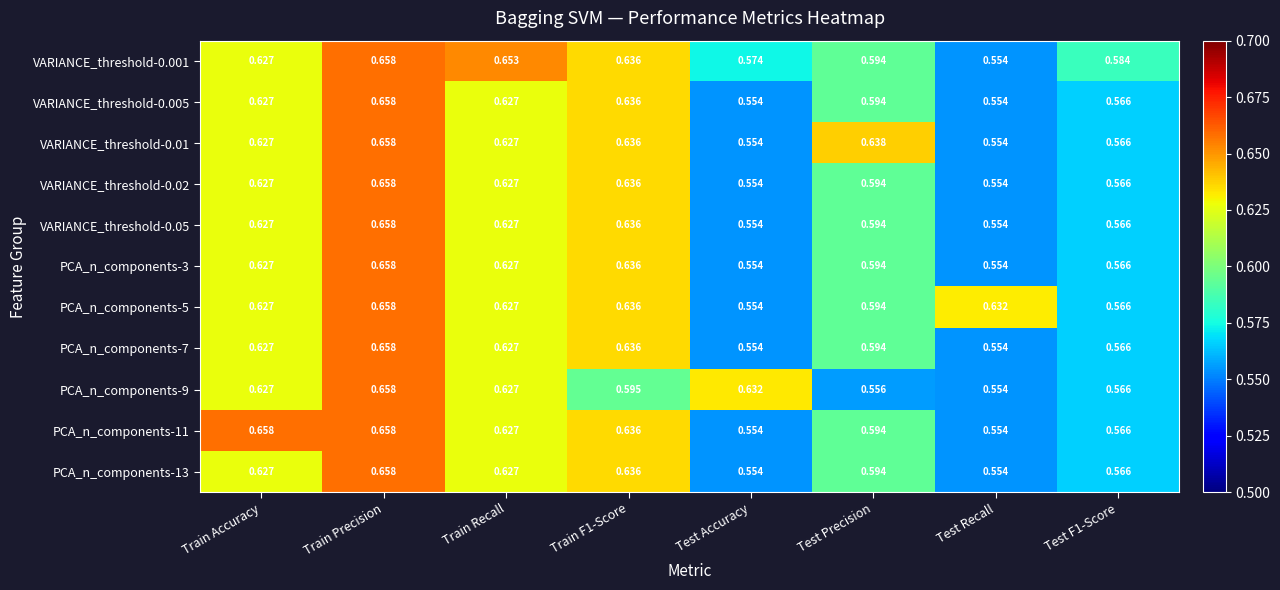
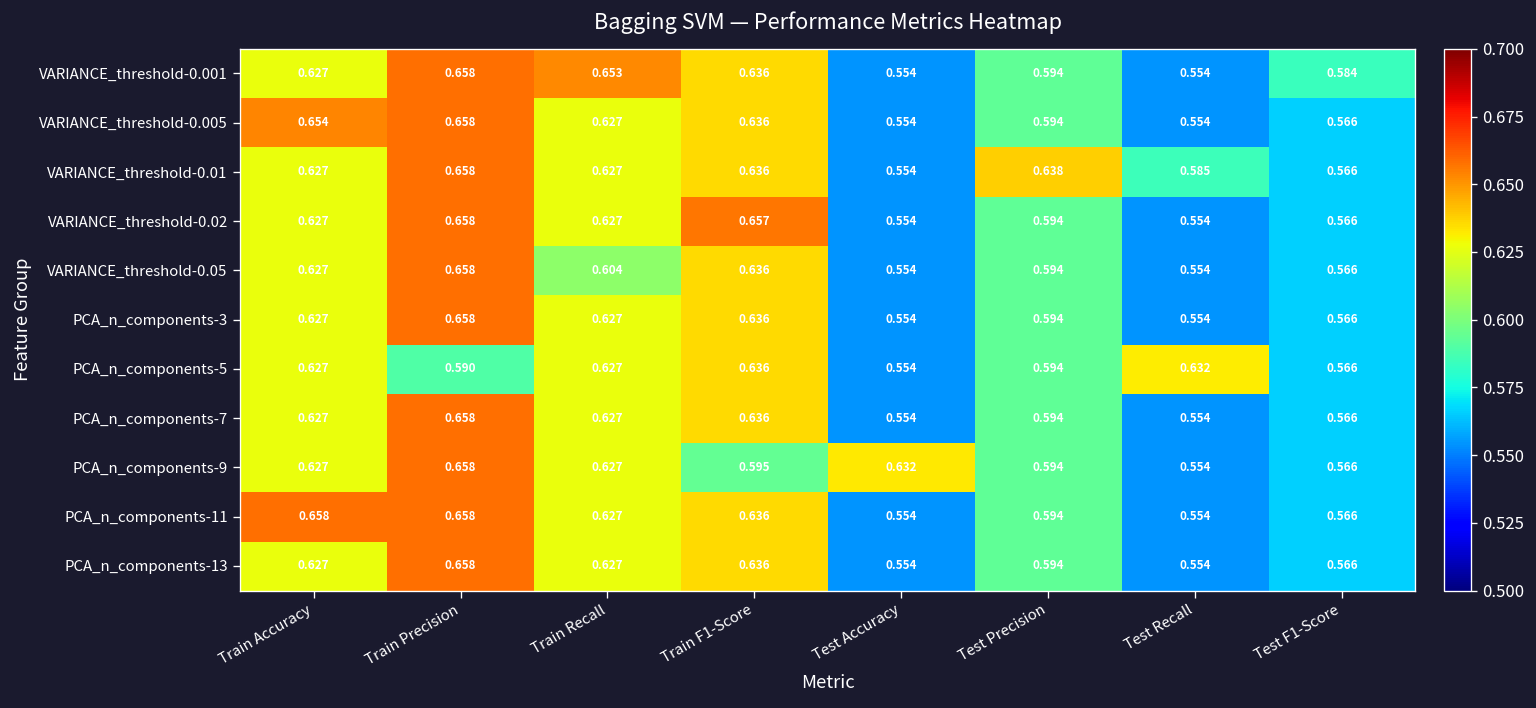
VARIANCE_threshold-0.001, Test Accuracy: 0.574 -> 0.554
VARIANCE_threshold-0.005, Train Accuracy: 0.627 -> 0.654
VARIANCE_threshold-0.01, Test Recall: 0.554 -> 0.585
VARIANCE_threshold-0.02, Train F1-Score: 0.636 -> 0.657
VARIANCE_threshold-0.05, Train Recall: 0.627 -> 0.604
PCA_n_components-5, Train Precision: 0.658 -> 0.590
PCA_n_components-9, Test Precision: 0.556 -> 0.594
